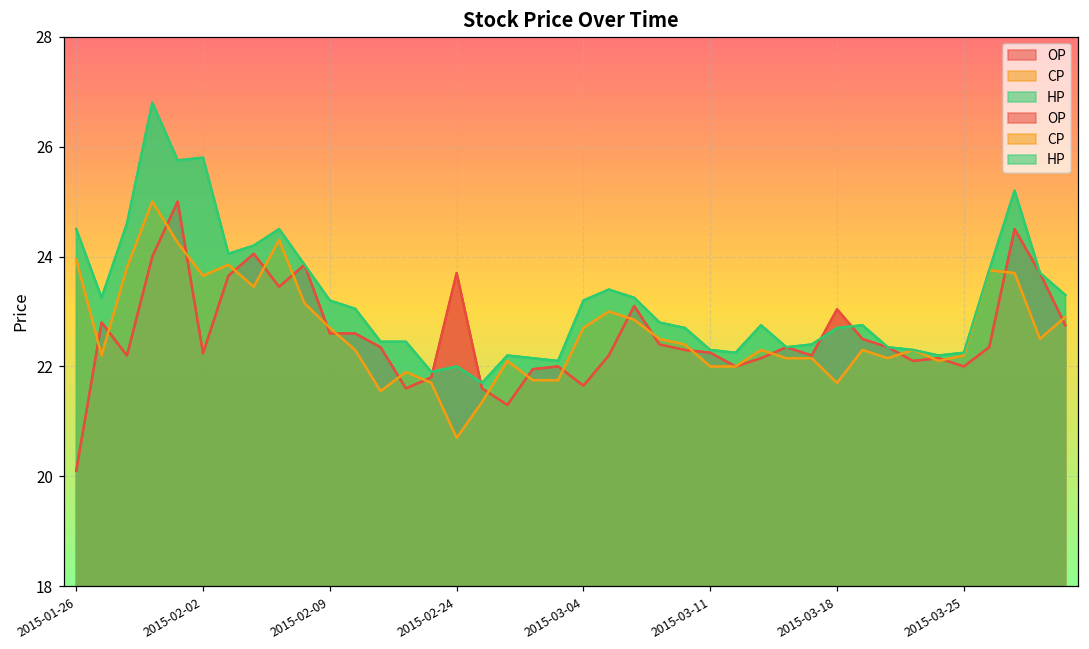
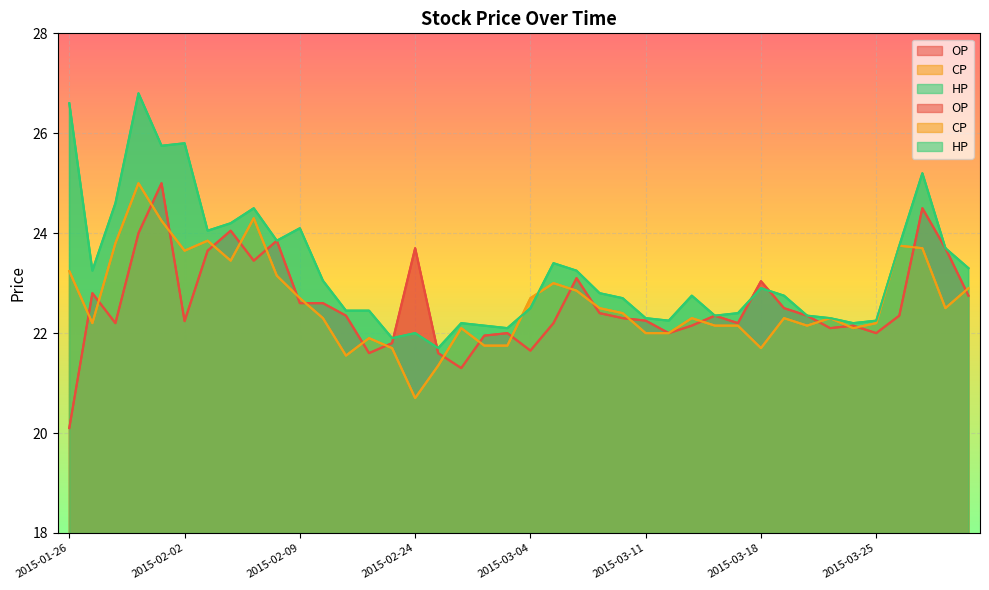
CP, 2015-01-26: 24.0 -> 23.2
HP, 2015-01-26: 24.5 -> 26.6
HP, 2015-02-09: 23.2 -> 24.1
HP, 2015-03-04: 23.2 -> 22.5
HP, 2015-03-18: 22.7 -> 22.9
